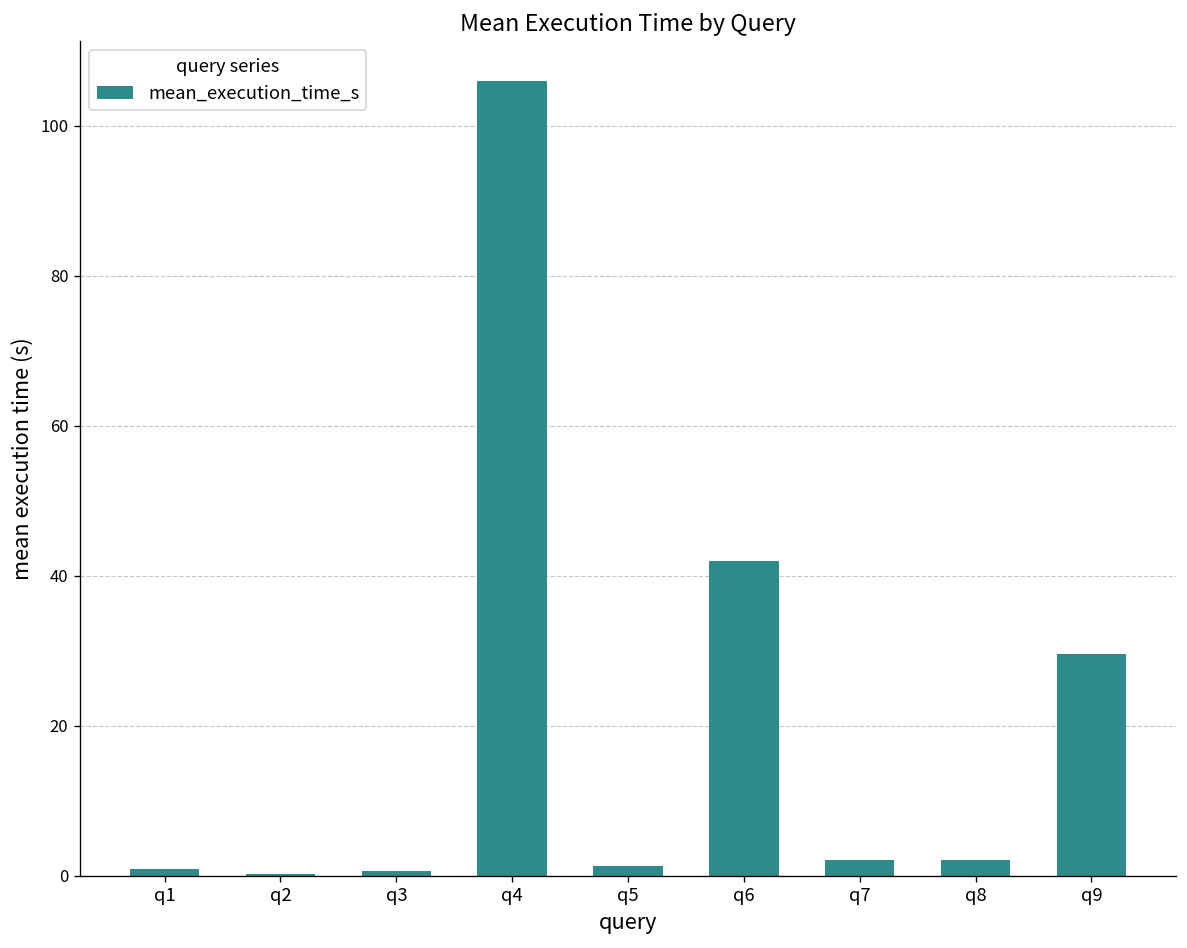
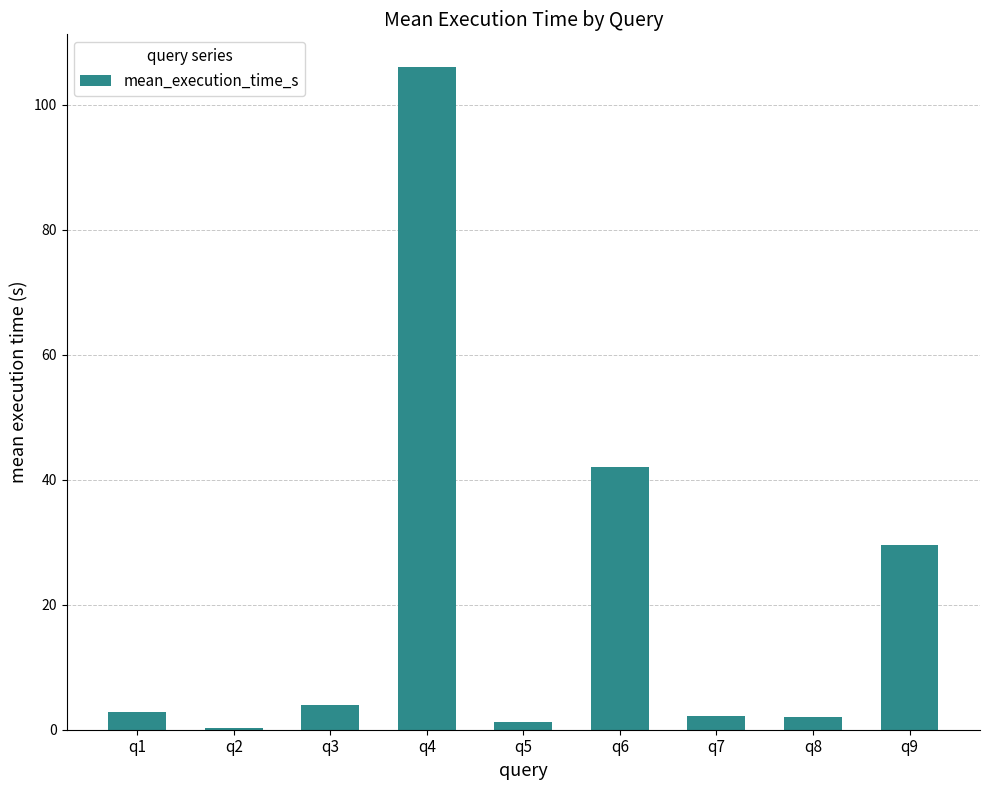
q1: 1 -> 3
q3: 1 -> 4
